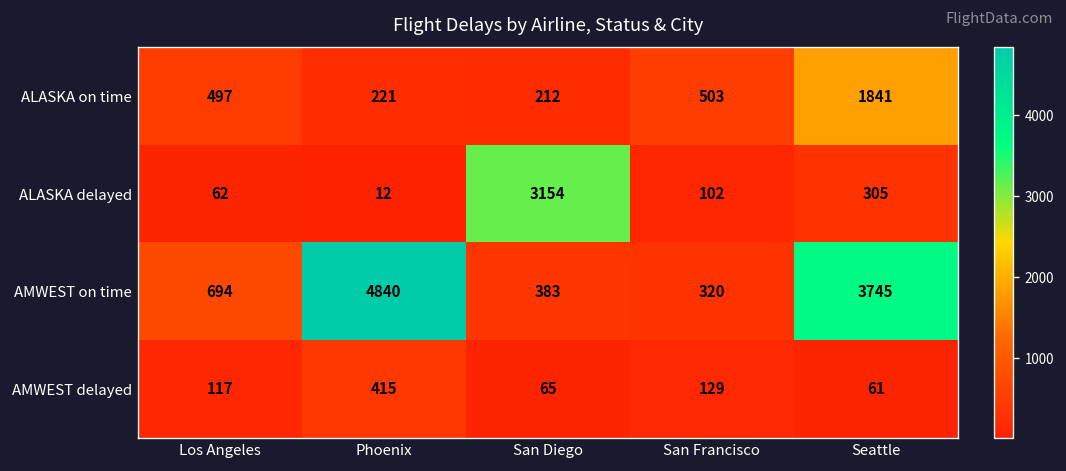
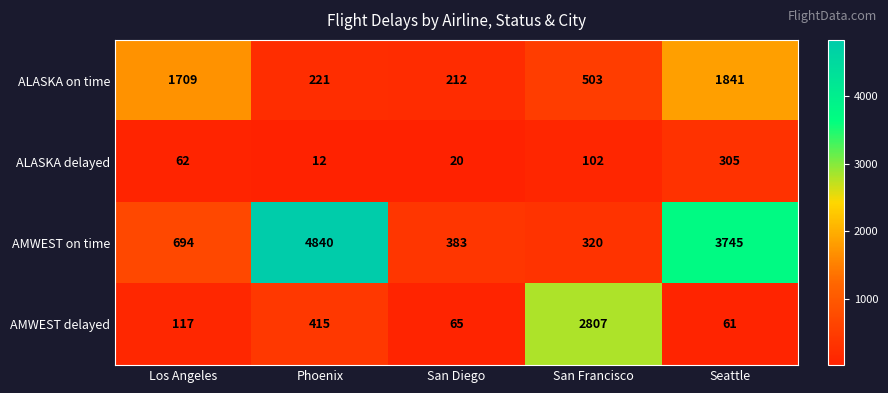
ALASKA on time, Los Angeles: 497 -> 1709
ALASKA delayed, San Diego: 3154 -> 20
AMWEST delayed, San Francisco: 129 -> 2807
